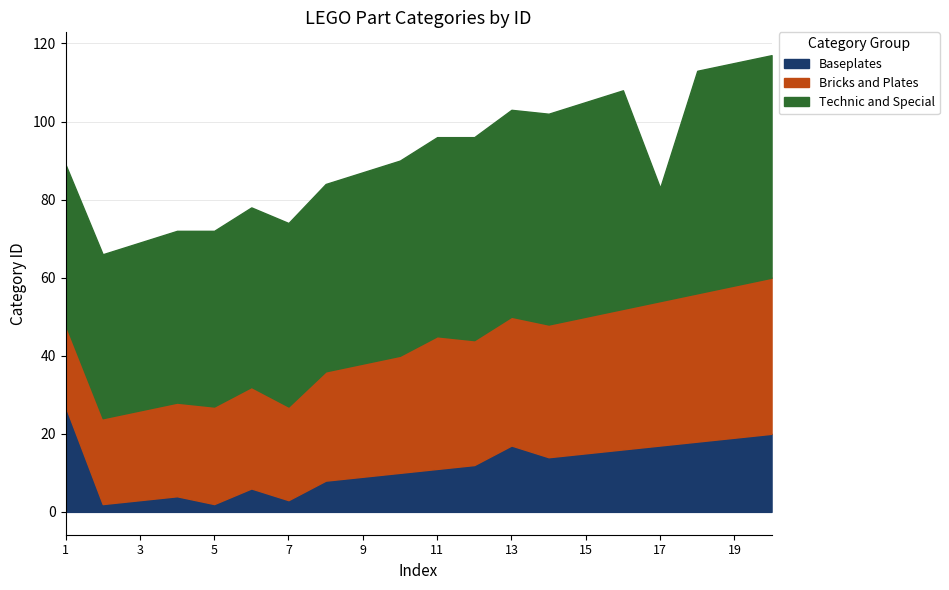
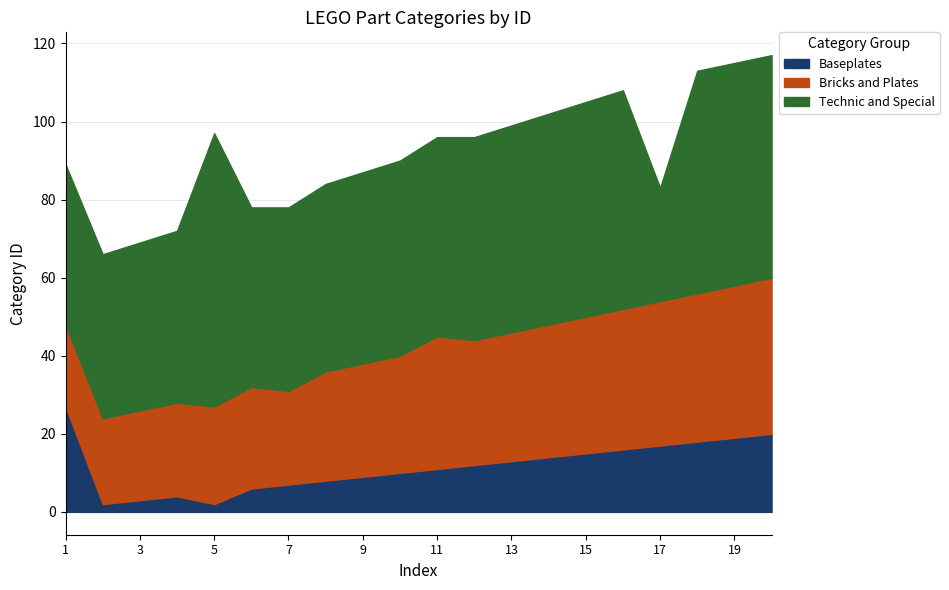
Technic and Special, 5: 45 -> 70
Baseplates, 7: 3 -> 7
Baseplates, 13: 17 -> 13
